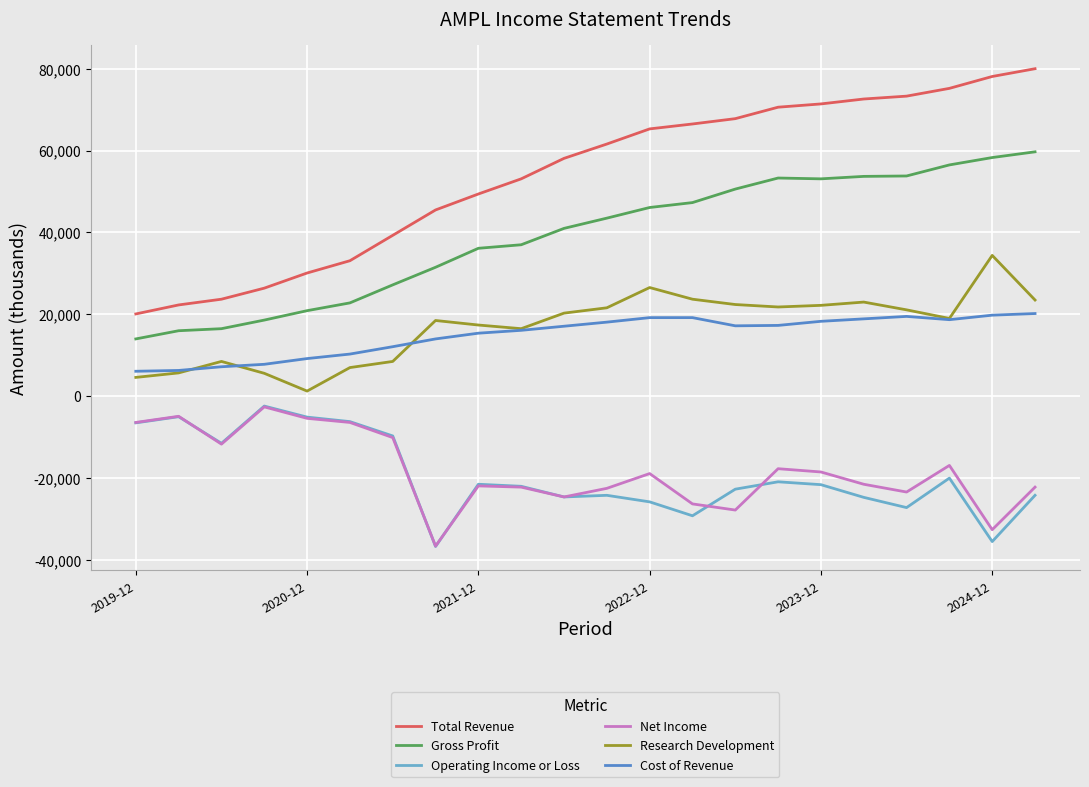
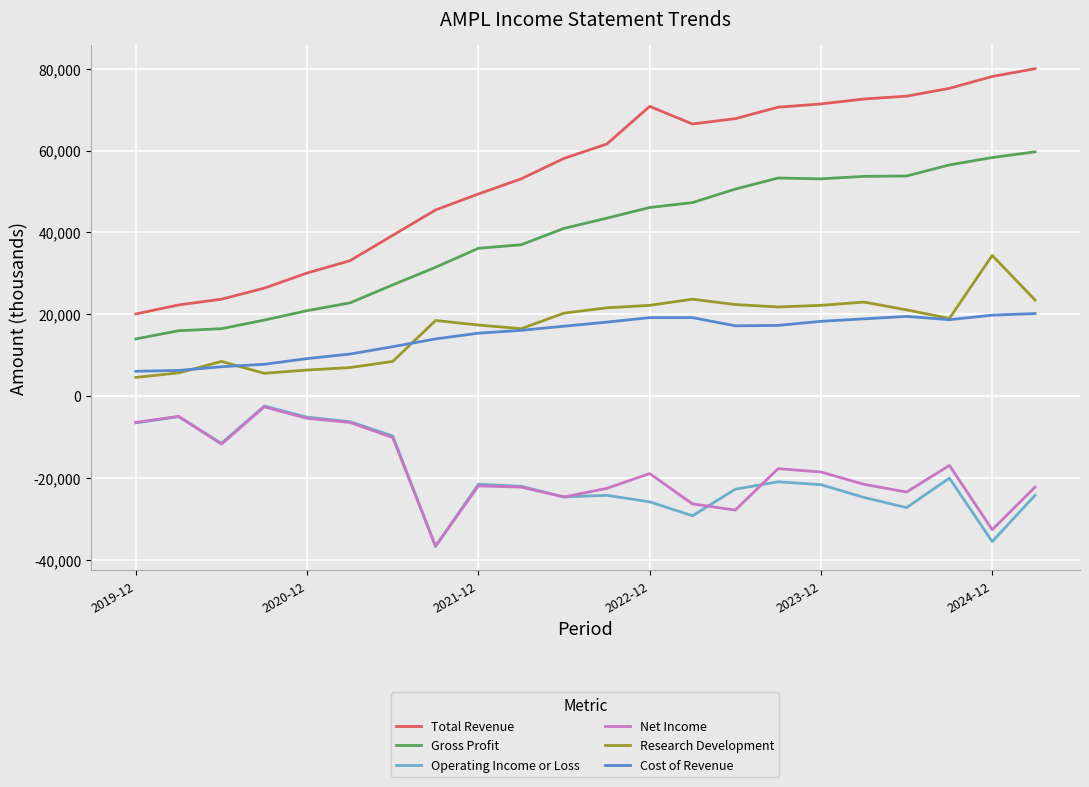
Research Development, 2020-12: 1,000 -> 6,000
Total Revenue, 2022-12: 65,000 -> 71,000
Research Development, 2022-12: 27,000 -> 22,000
